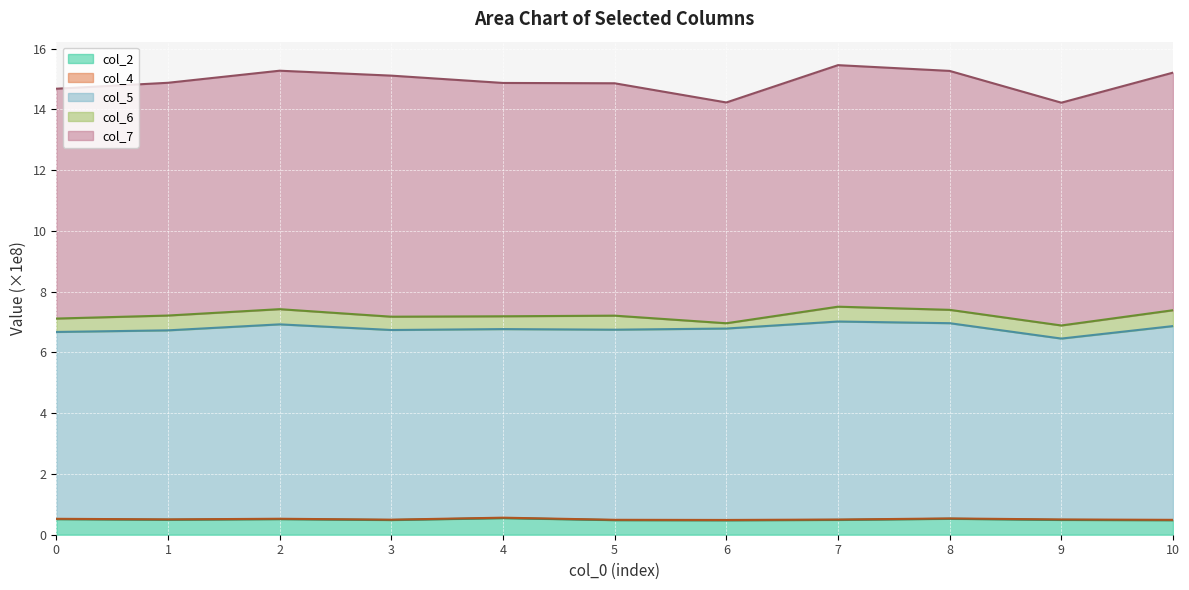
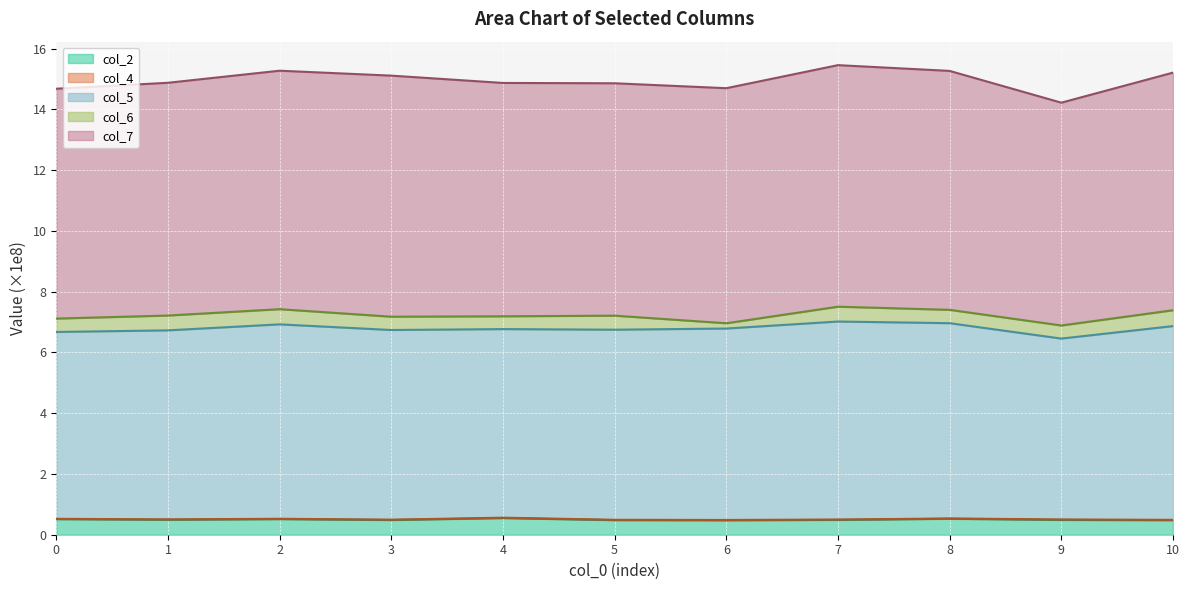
col_7, 6: 7.3 -> 7.7
